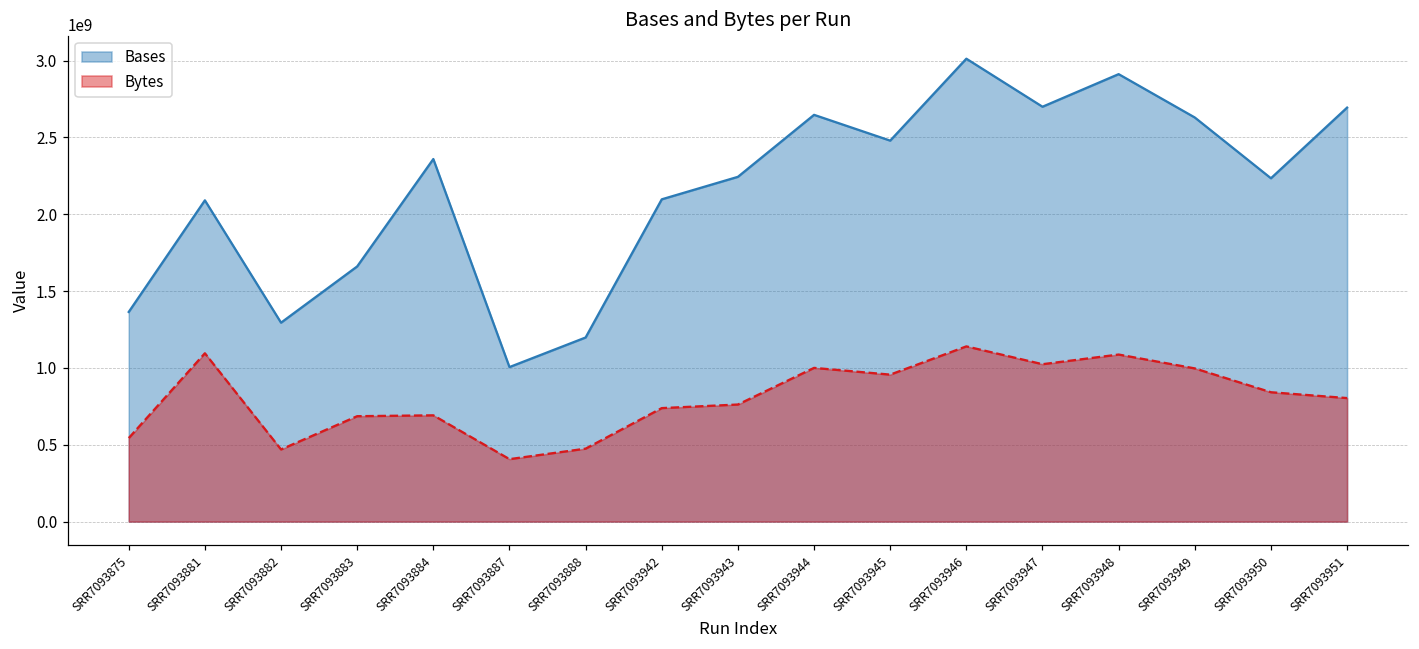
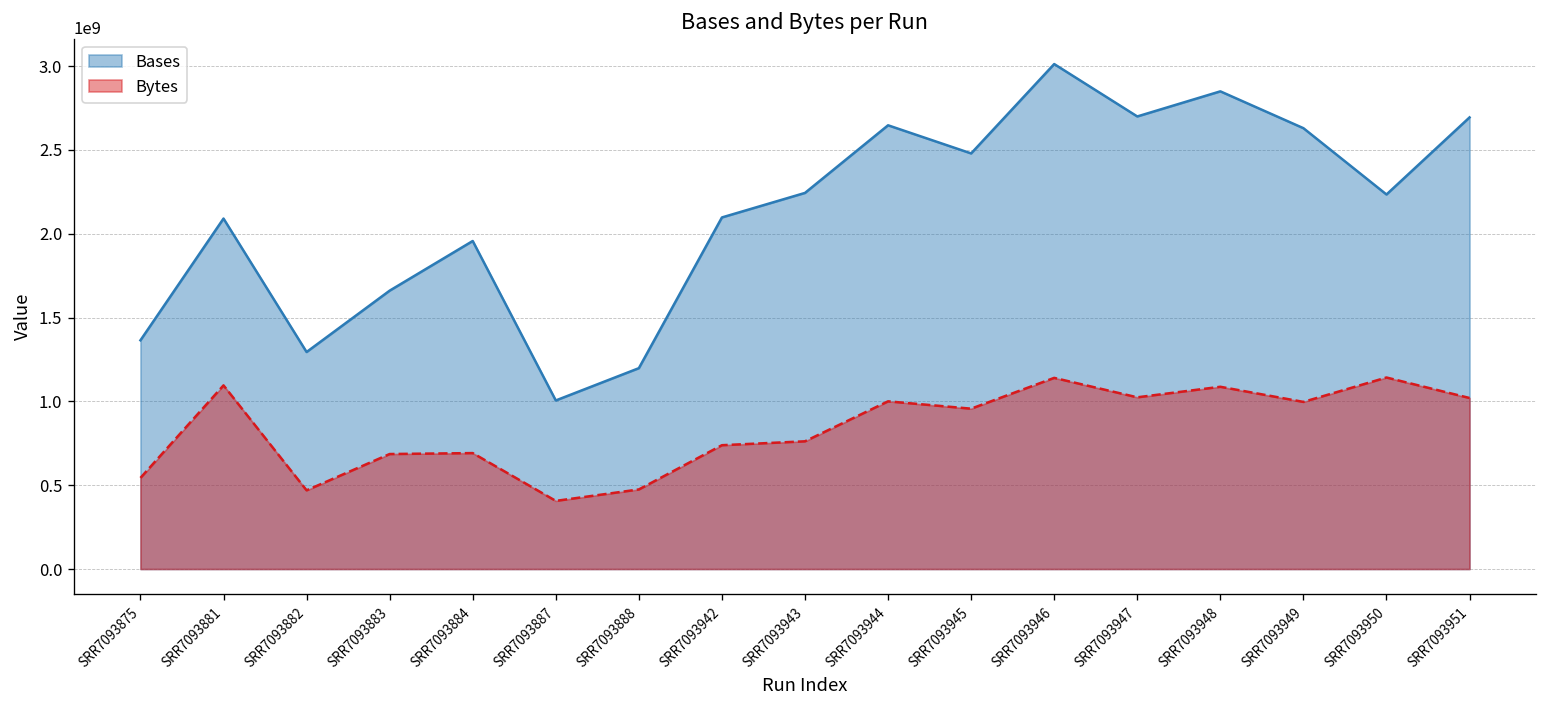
Bases, SRR7093884: 2360000000 -> 1960000000
Bases, SRR7093948: 2910000000 -> 2850000000
Bytes, SRR7093950: 840000000 -> 1140000000
Bytes, SRR7093951: 800000000 -> 1020000000
